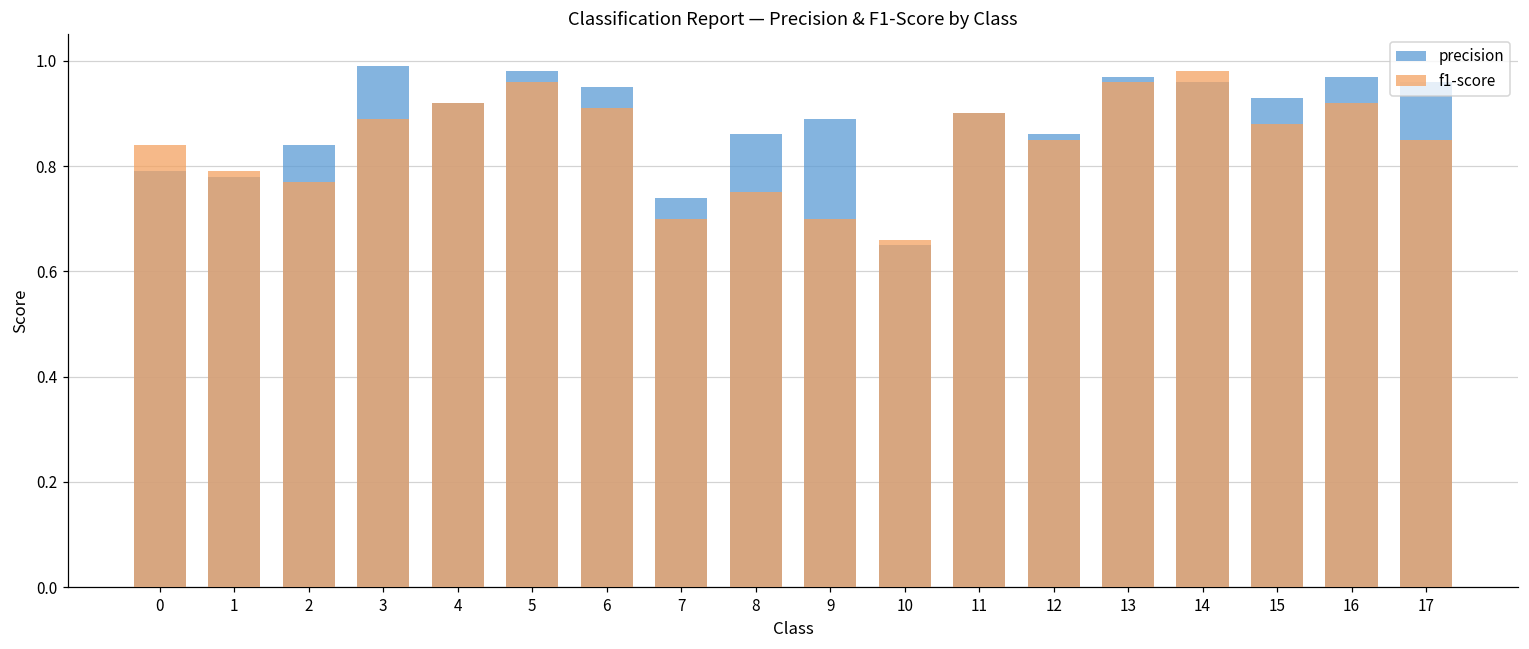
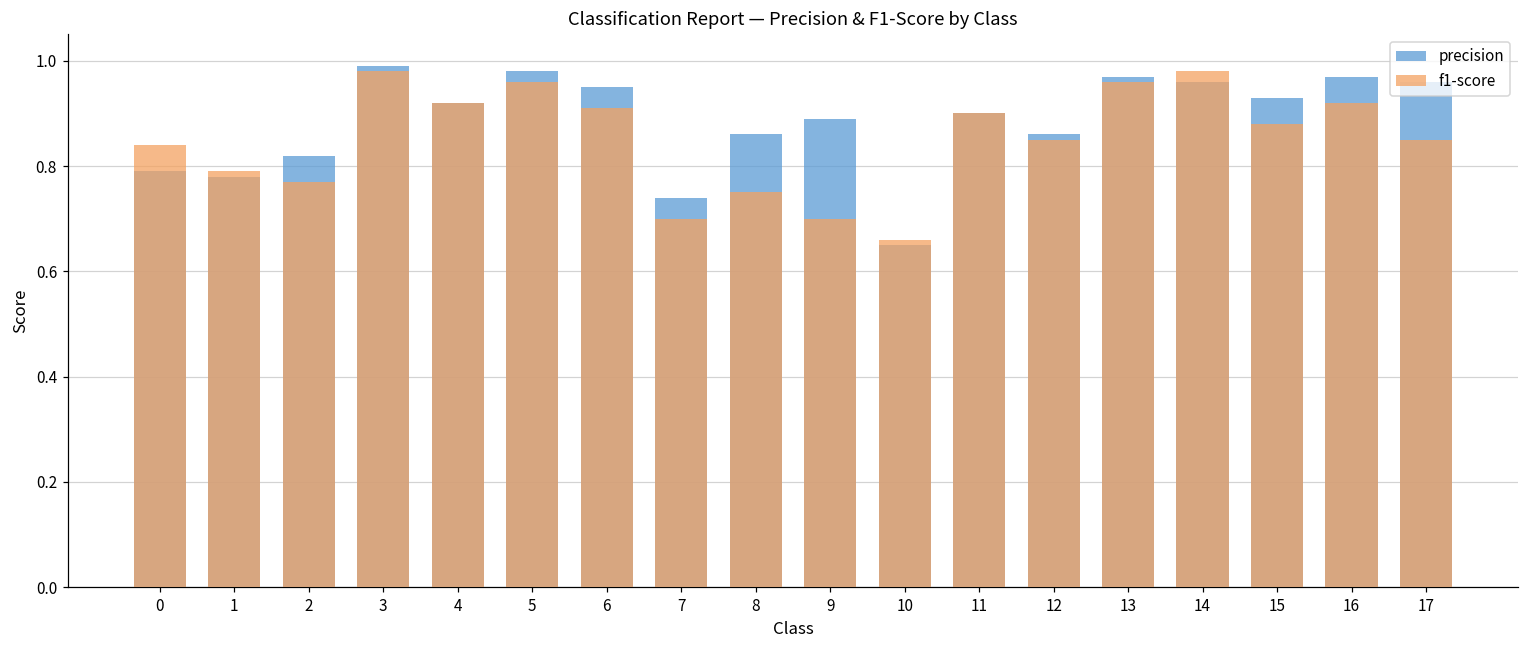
precision, 2: 0.84 -> 0.82
f1-score, 3: 0.89 -> 0.98
